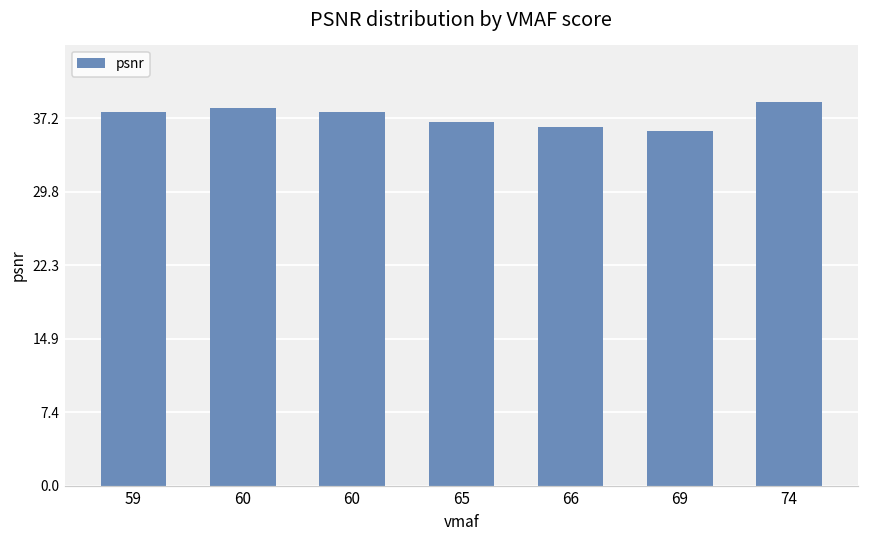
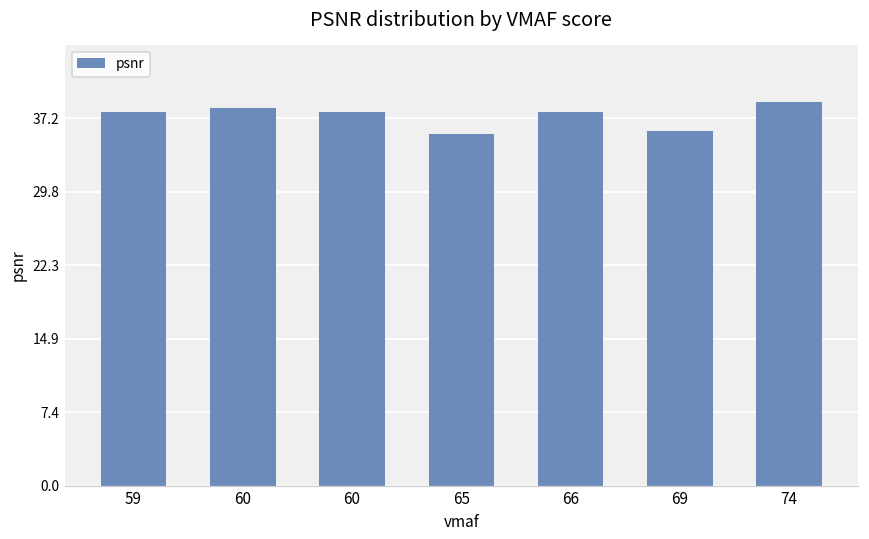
65: 37 -> 36
66: 36 -> 38
